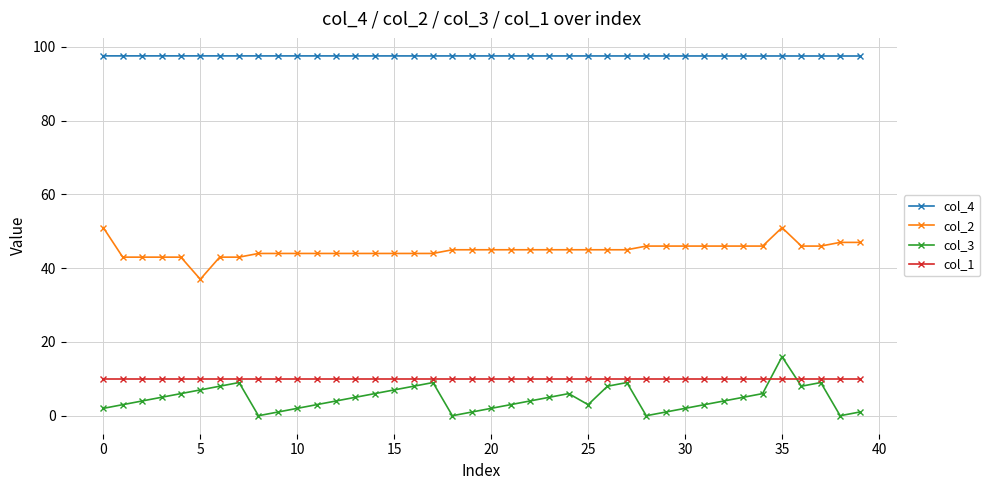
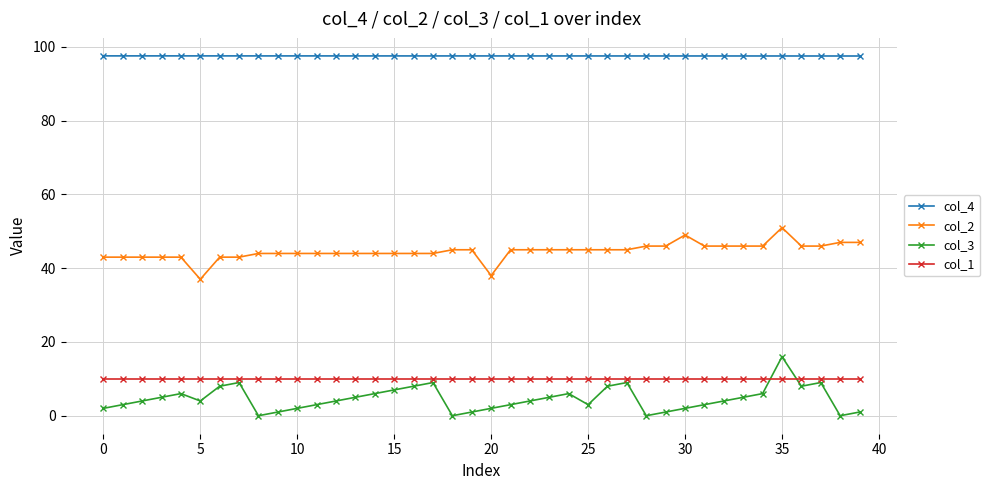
col_2, 0: 51 -> 43
col_3, 5: 7 -> 4
col_2, 20: 45 -> 38
col_2, 30: 46 -> 49
